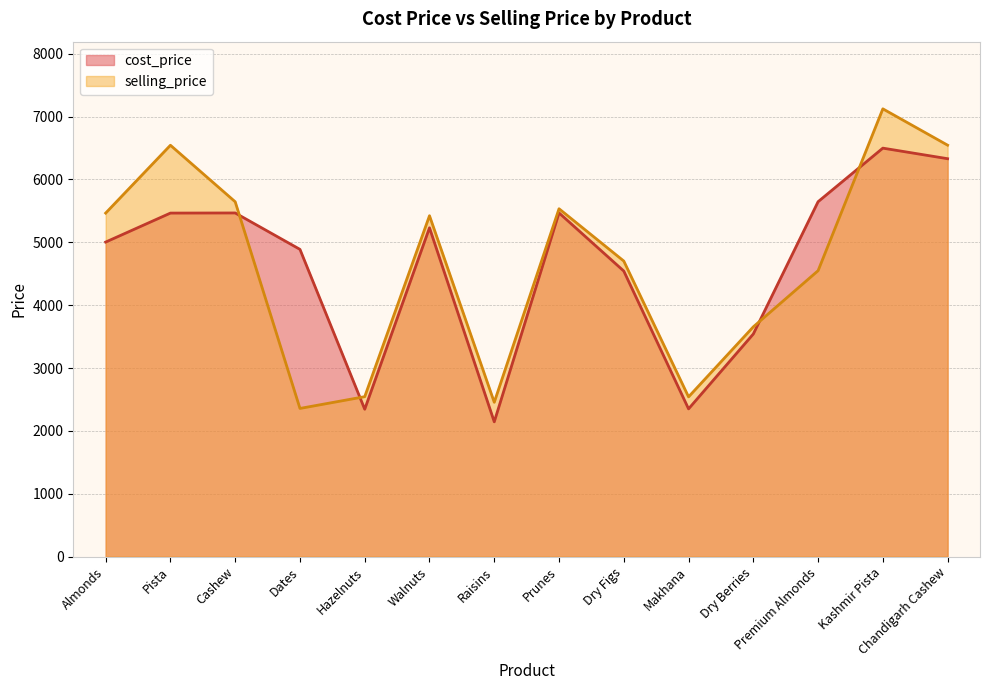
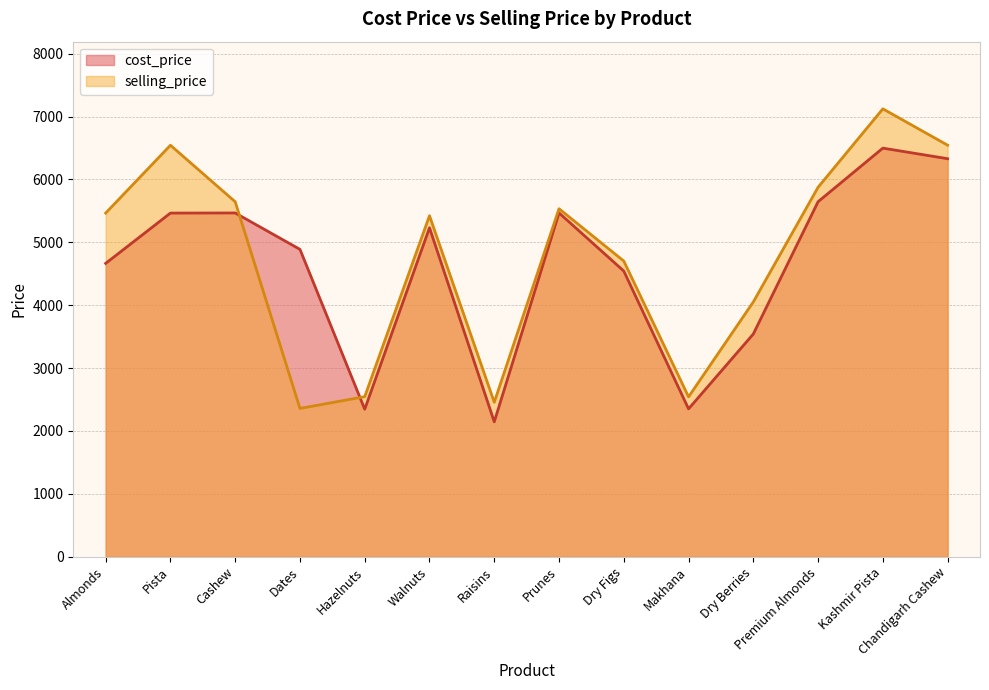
cost_price, Almonds: 5000 -> 4700
selling_price, Dry Berries: 3700 -> 4100
selling_price, Premium Almonds: 4500 -> 5900
